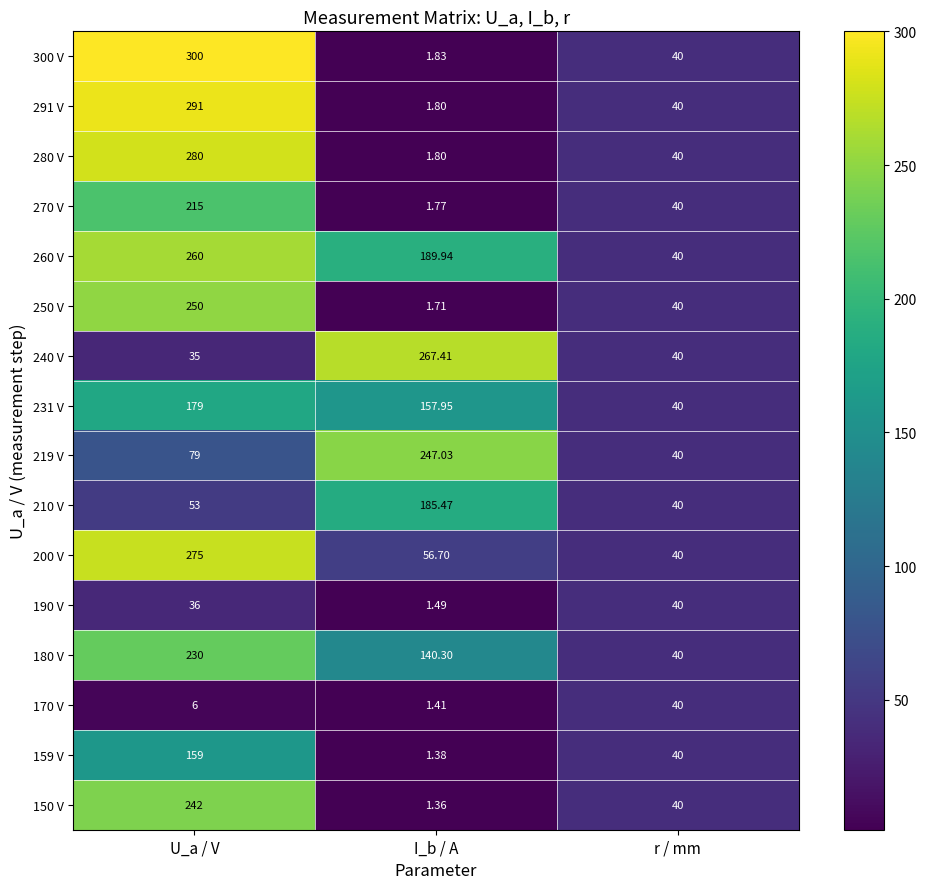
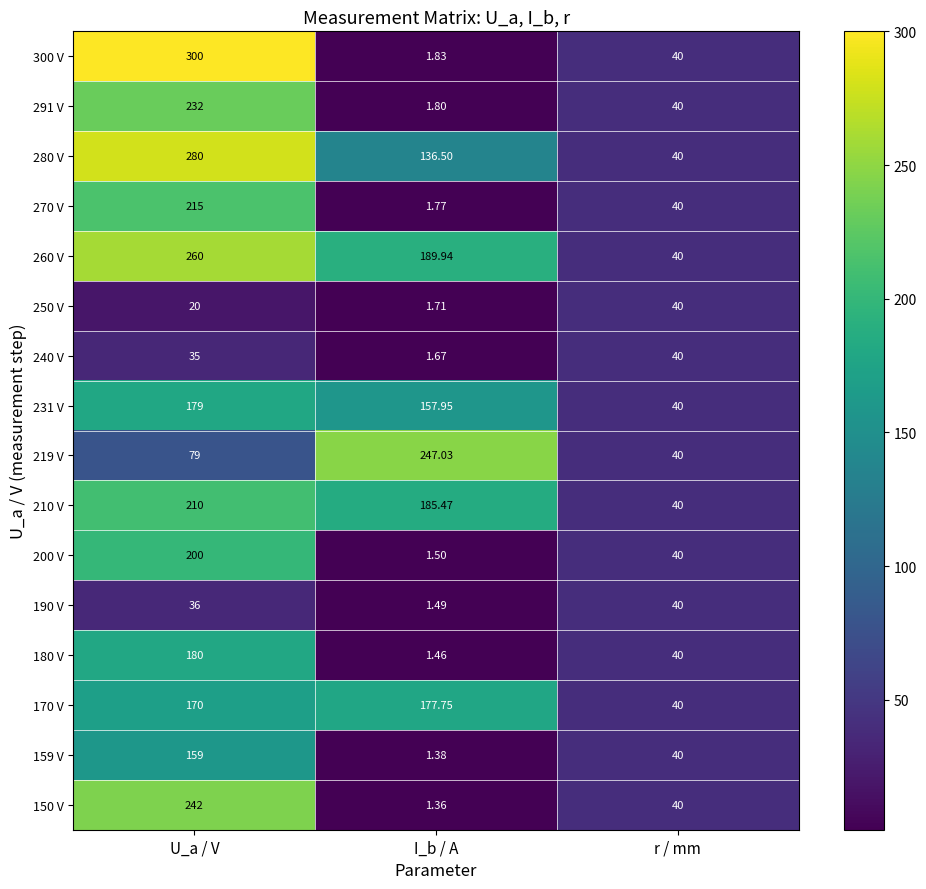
291 V, U_a / V: 291 -> 232
280 V, I_b / A: 1.80 -> 136.50
250 V, U_a / V: 250 -> 20
240 V, I_b / A: 267.41 -> 1.67
210 V, U_a / V: 53 -> 210
200 V, U_a / V: 275 -> 200
200 V, I_b / A: 56.70 -> 1.50
180 V, U_a / V: 230 -> 180
180 V, I_b / A: 140.30 -> 1.46
170 V, U_a / V: 6 -> 170
170 V, I_b / A: 1.41 -> 177.75
